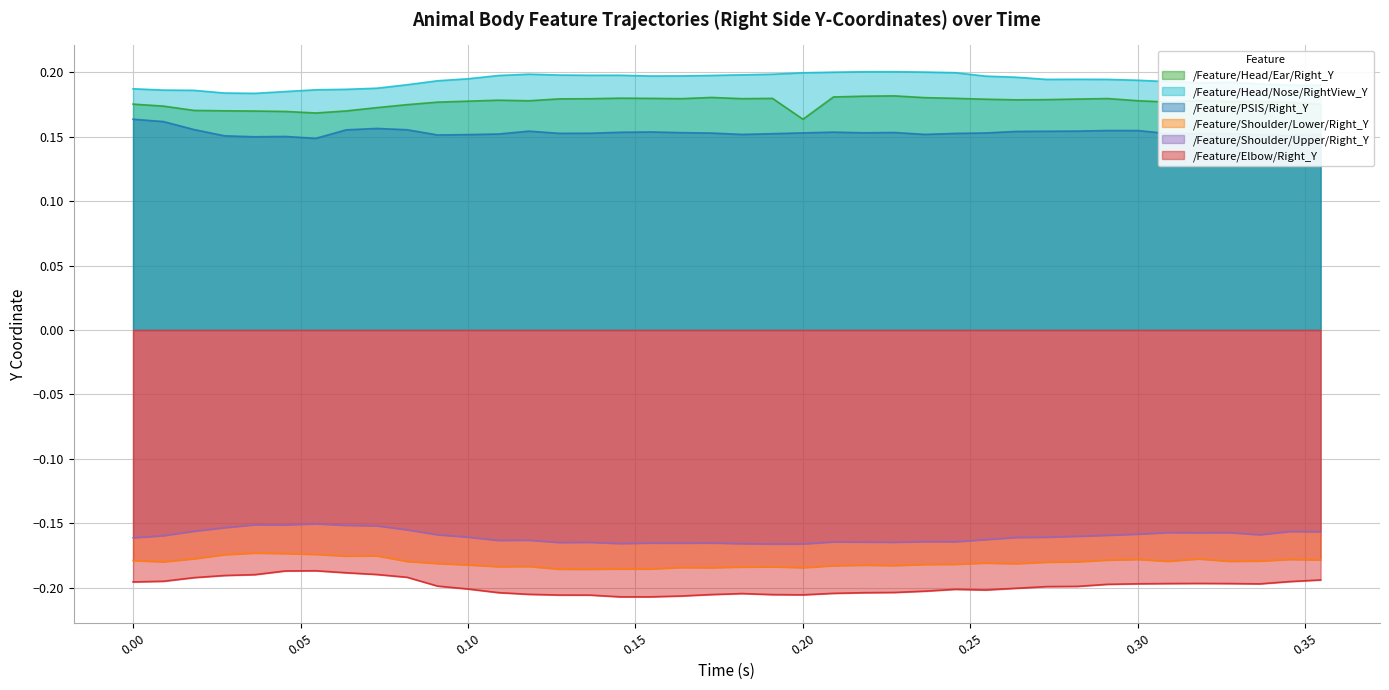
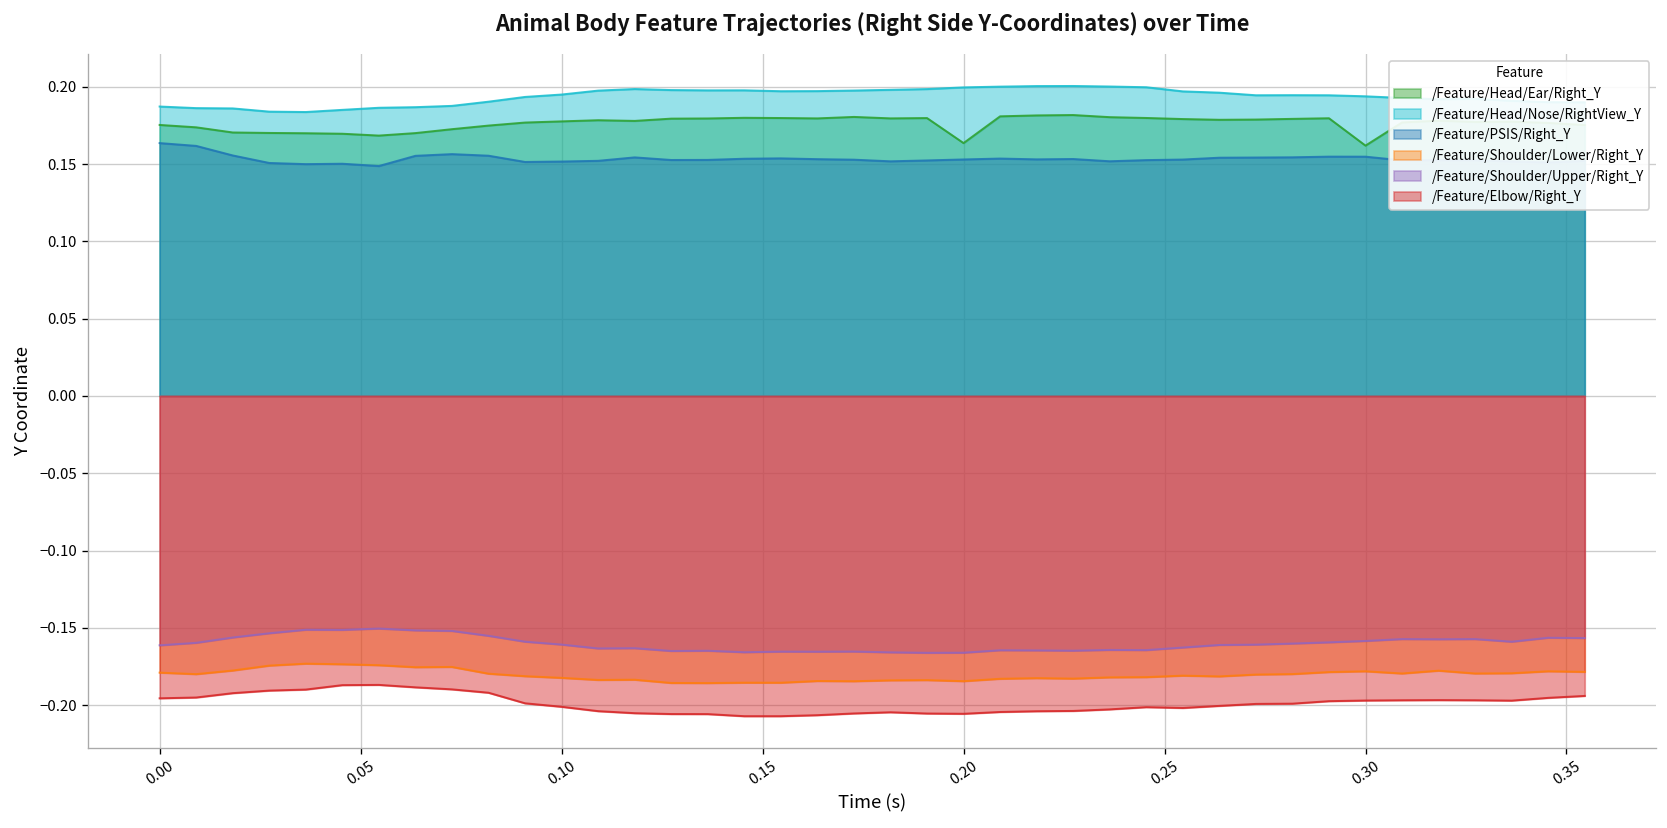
/Feature/Head/Ear/Right_Y, 0.30: 0.178 -> 0.162
